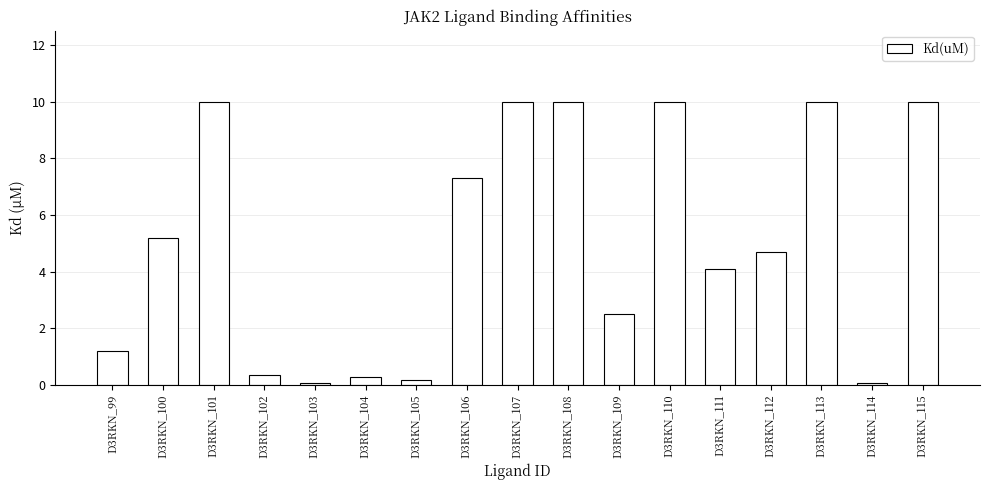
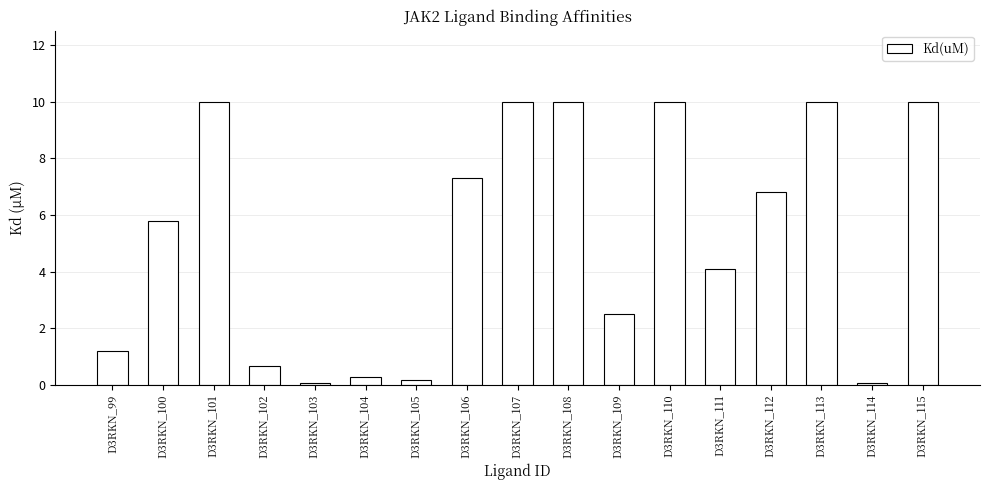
D3RKN_100: 5.2 -> 5.8
D3RKN_102: 0.3 -> 0.7
D3RKN_112: 4.7 -> 6.8
